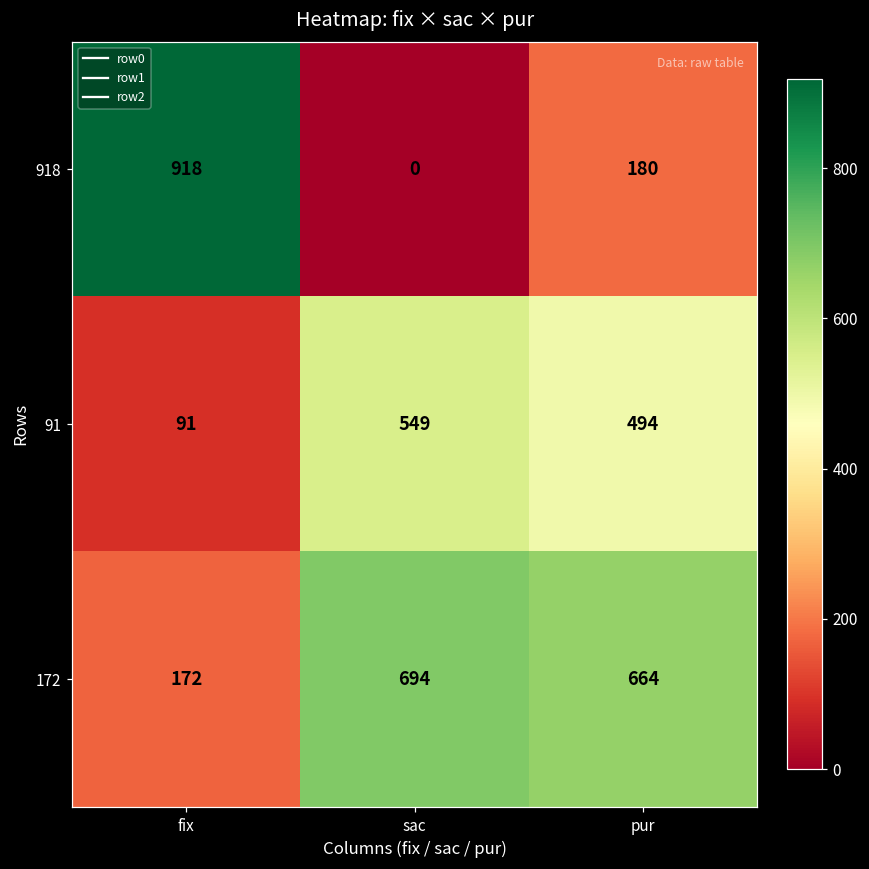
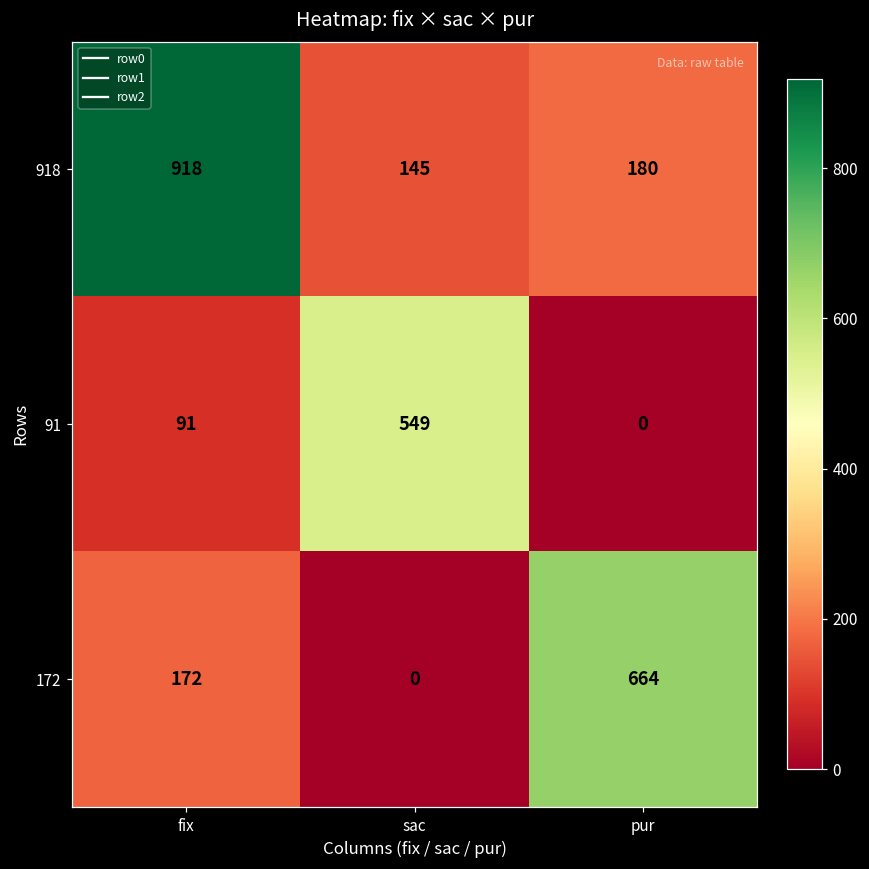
918, sac: 0 -> 145
91, pur: 494 -> 0
172, sac: 694 -> 0
